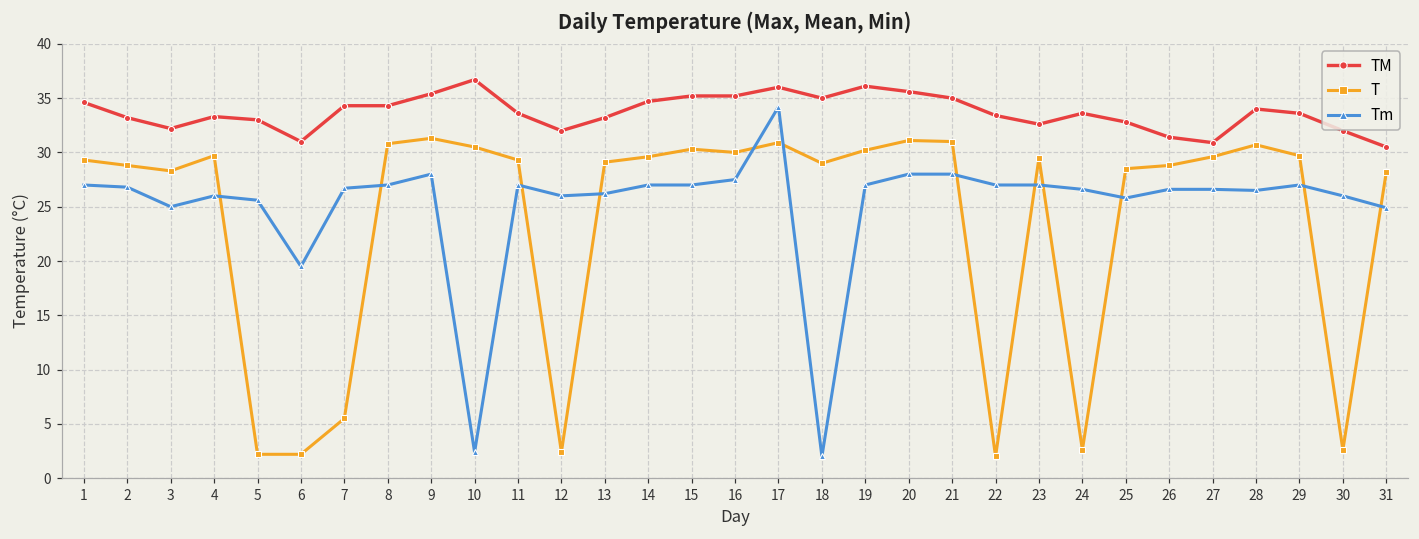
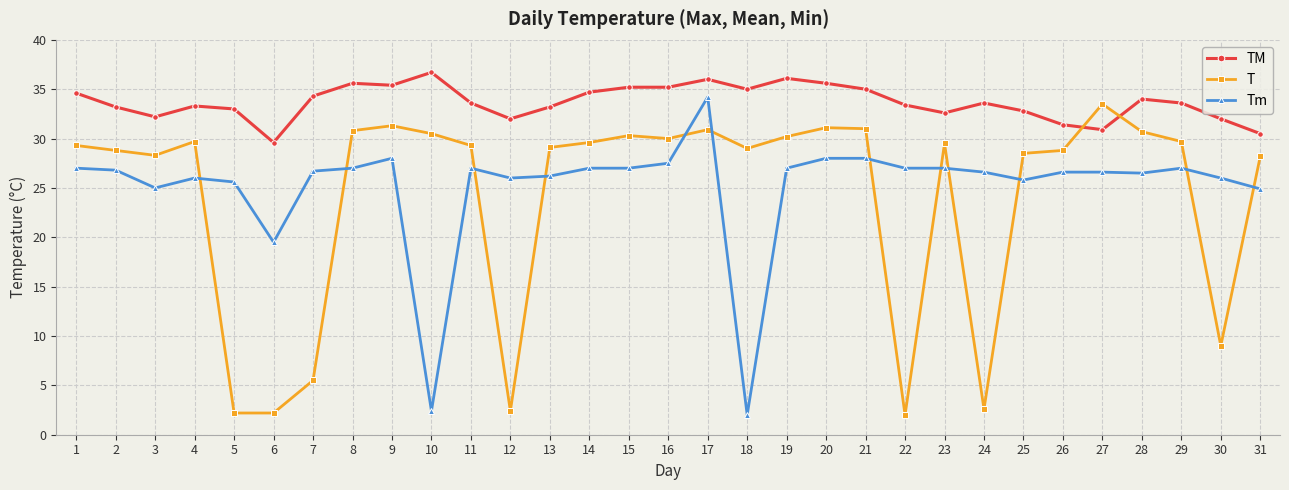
TM, 6: 31 -> 30
TM, 8: 34 -> 36
T, 27: 30 -> 34
T, 30: 3 -> 9
